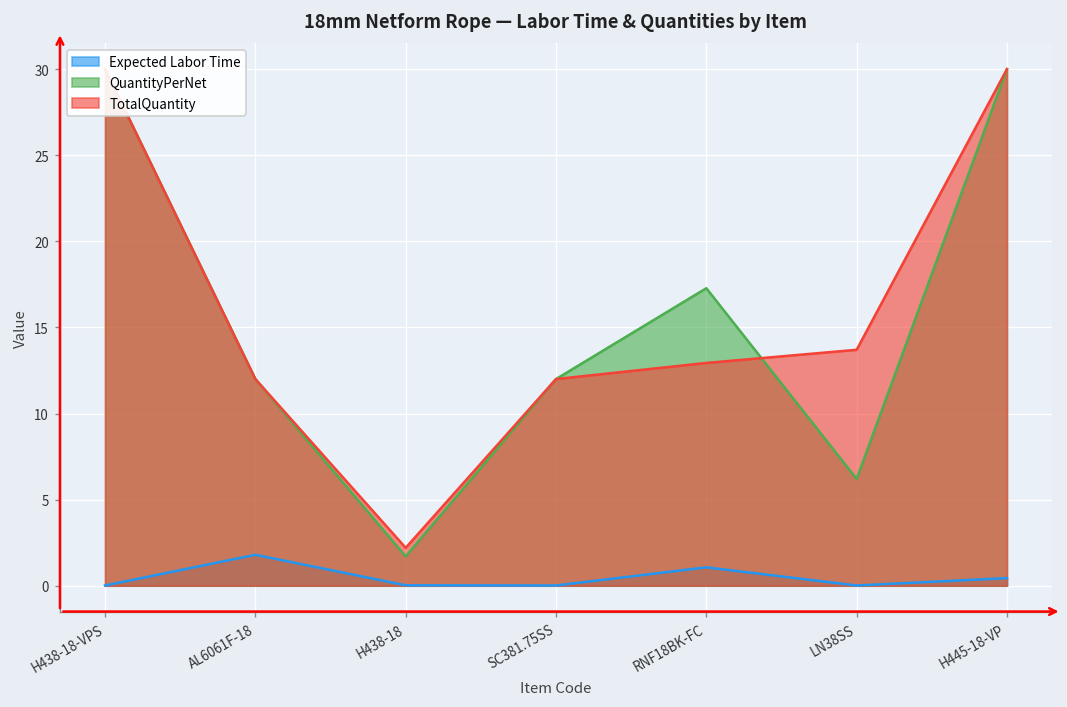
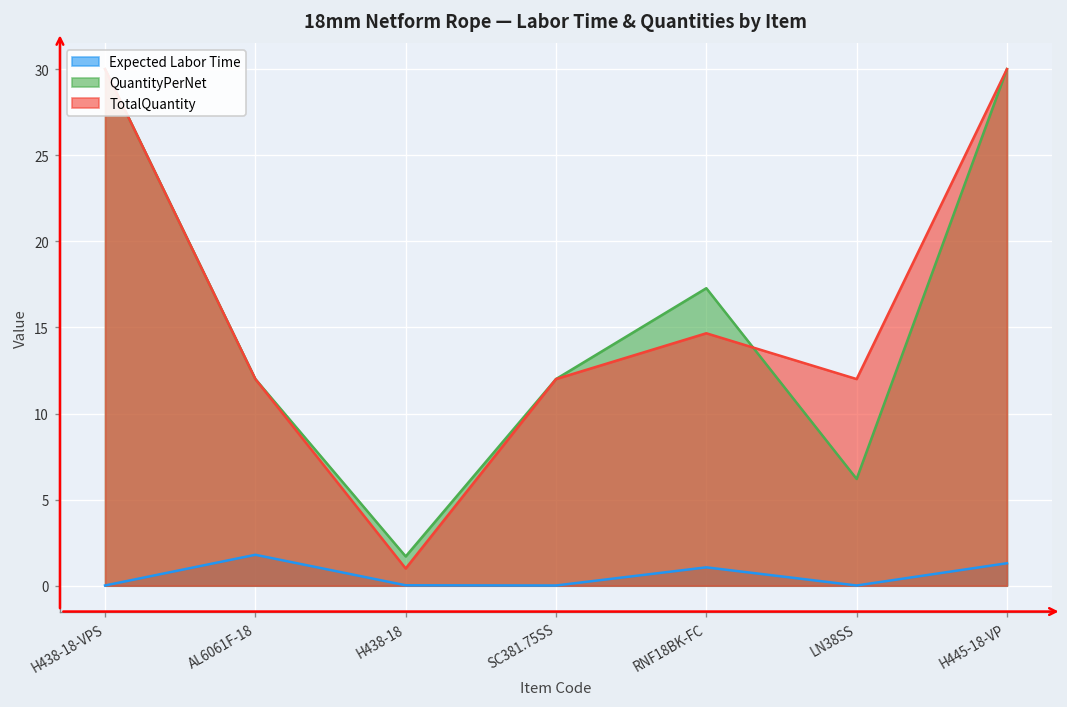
TotalQuantity, H438-18: 2.2 -> 1.0
TotalQuantity, RNF18BK-FC: 12.9 -> 14.7
TotalQuantity, LN38SS: 13.7 -> 12.0
Expected Labor Time, H445-18-VP: 0.4 -> 1.3
